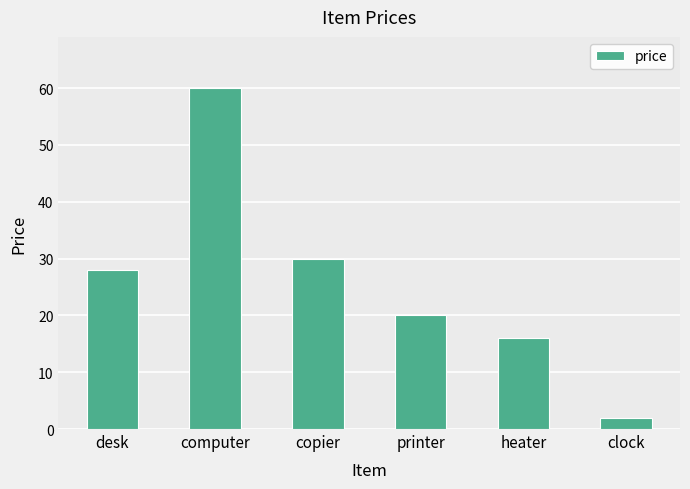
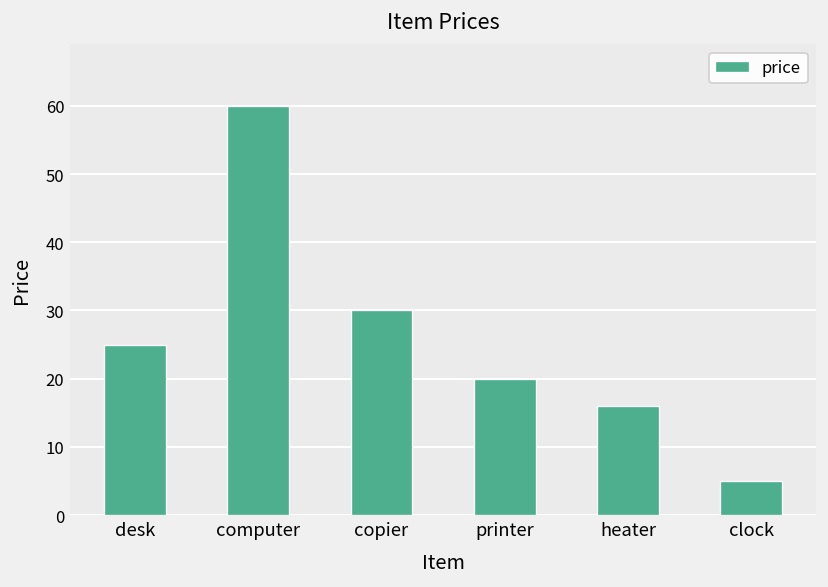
desk: 28 -> 25
clock: 2 -> 5
